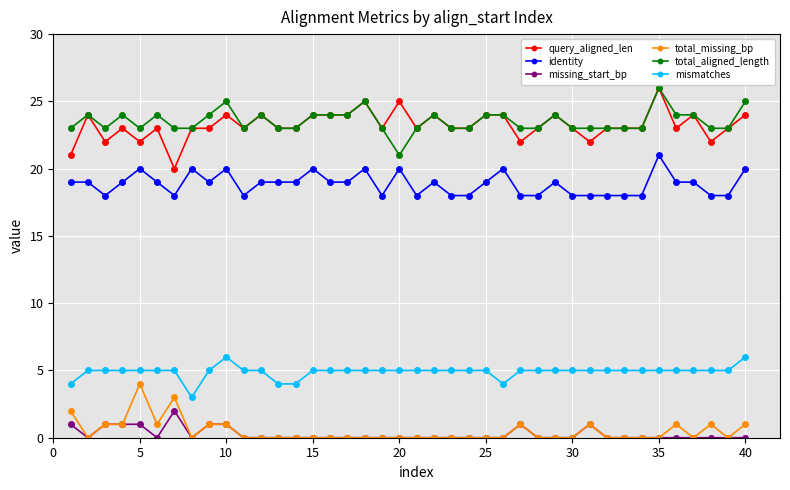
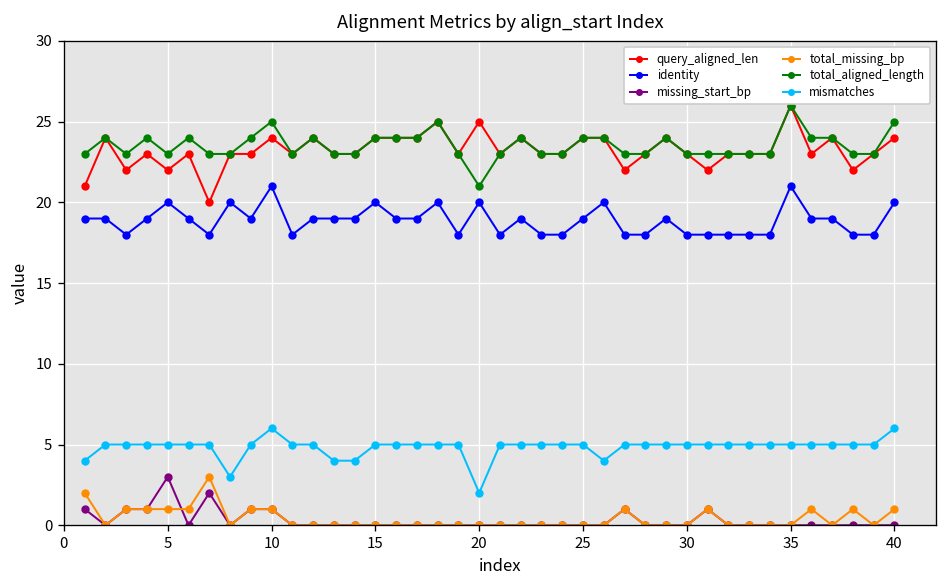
missing_start_bp, 5: 1 -> 3
total_missing_bp, 5: 4 -> 1
identity, 10: 20 -> 21
mismatches, 20: 5 -> 2
